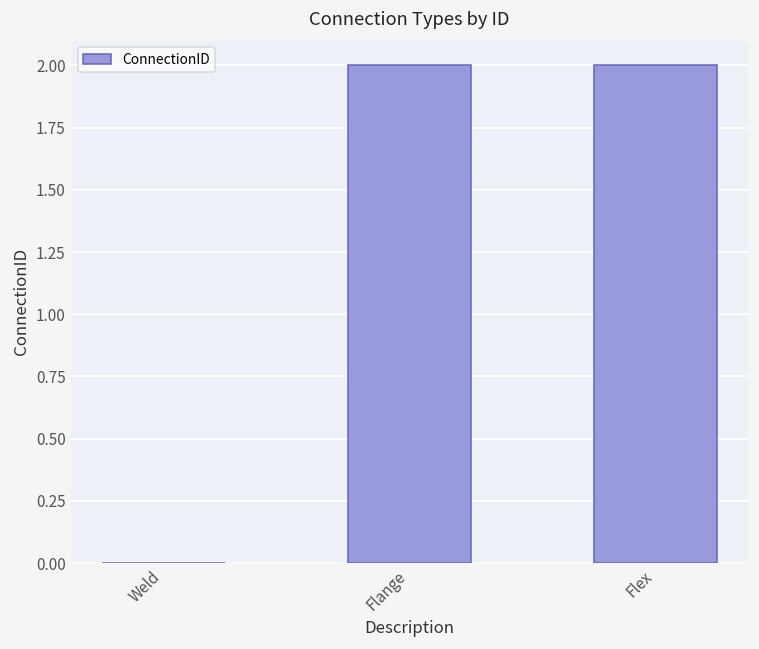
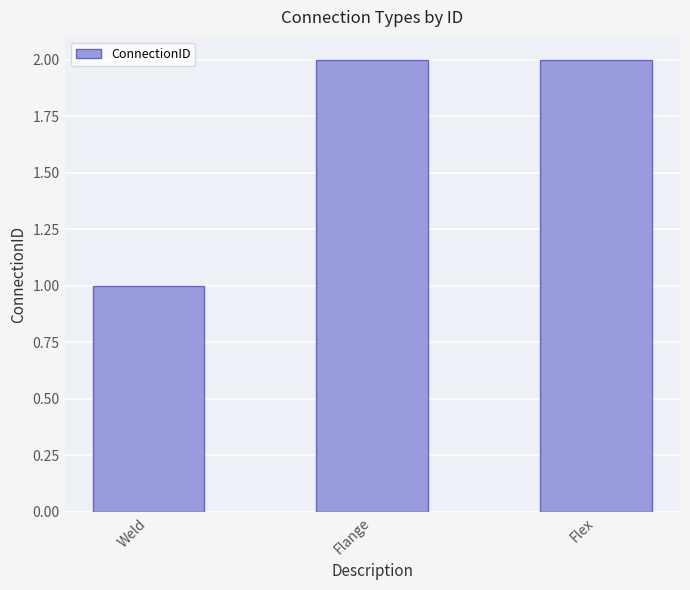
Weld: 0 -> 1
